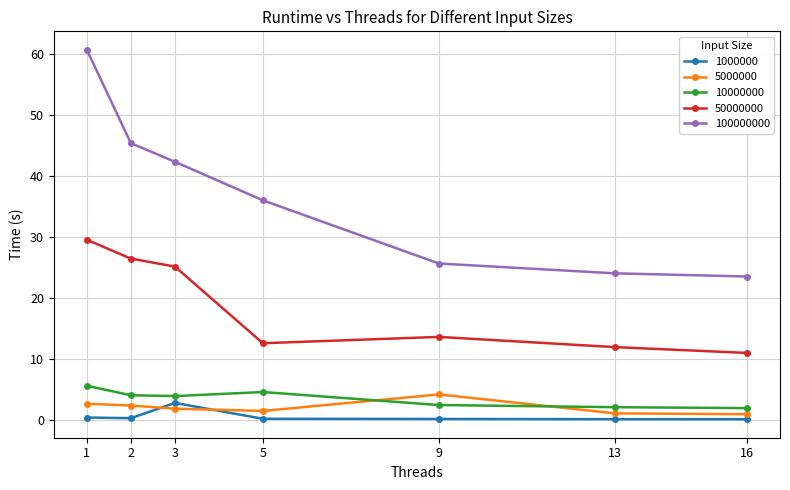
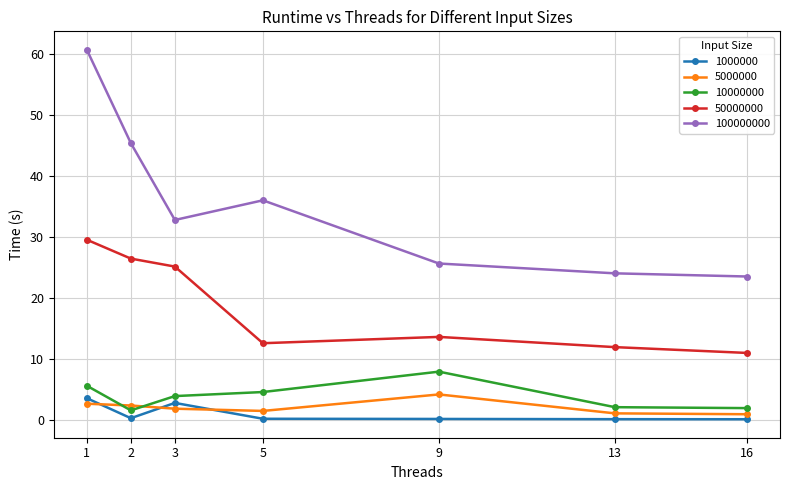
1000000, 1: 0 -> 4
10000000, 2: 4 -> 2
100000000, 3: 42 -> 33
10000000, 9: 3 -> 8
